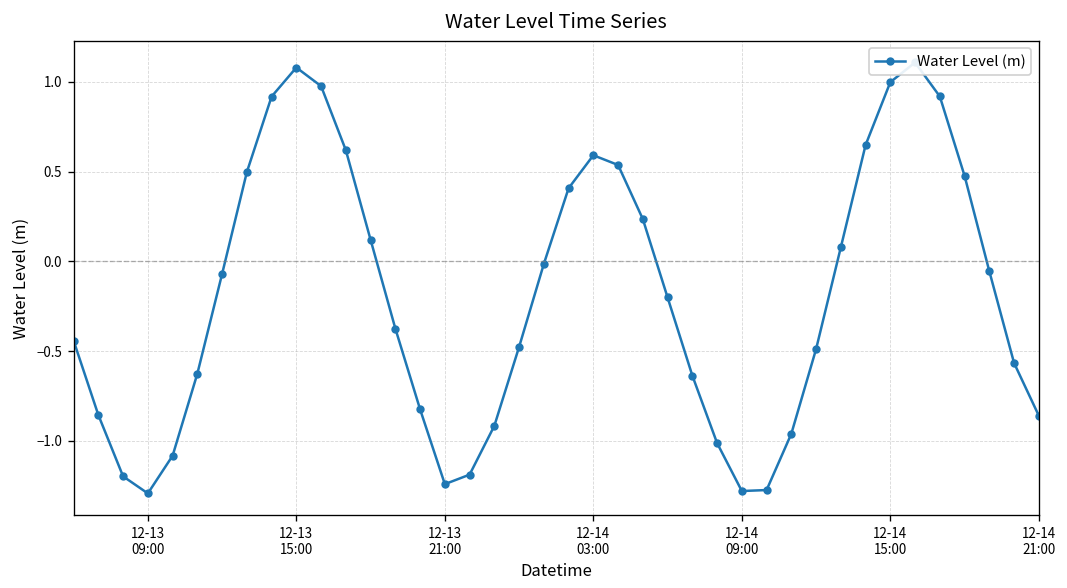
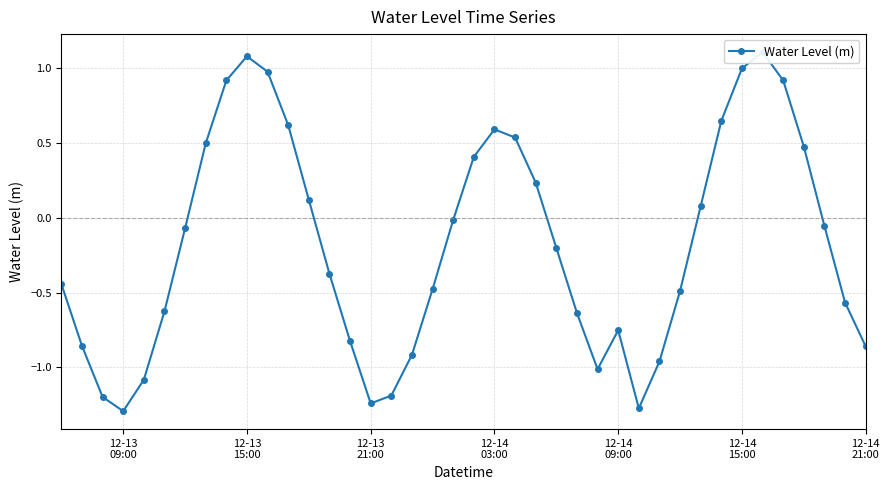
12-14 09:00: -1.28 -> -0.75
